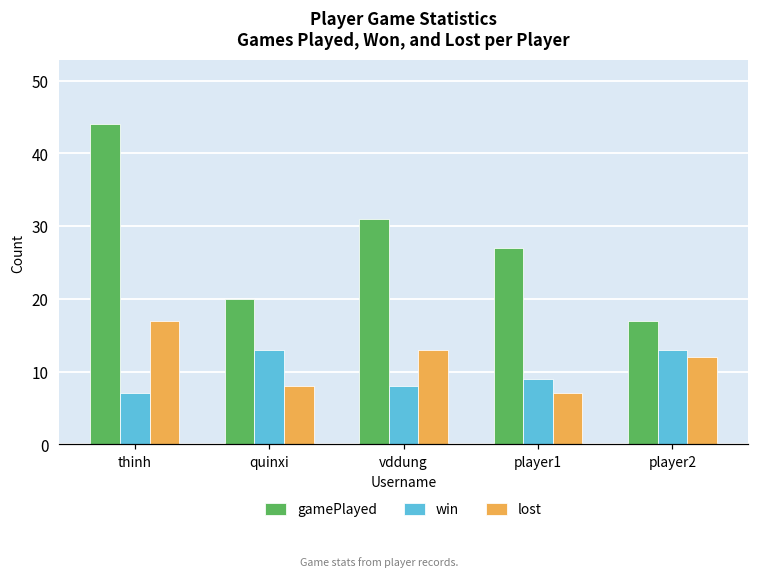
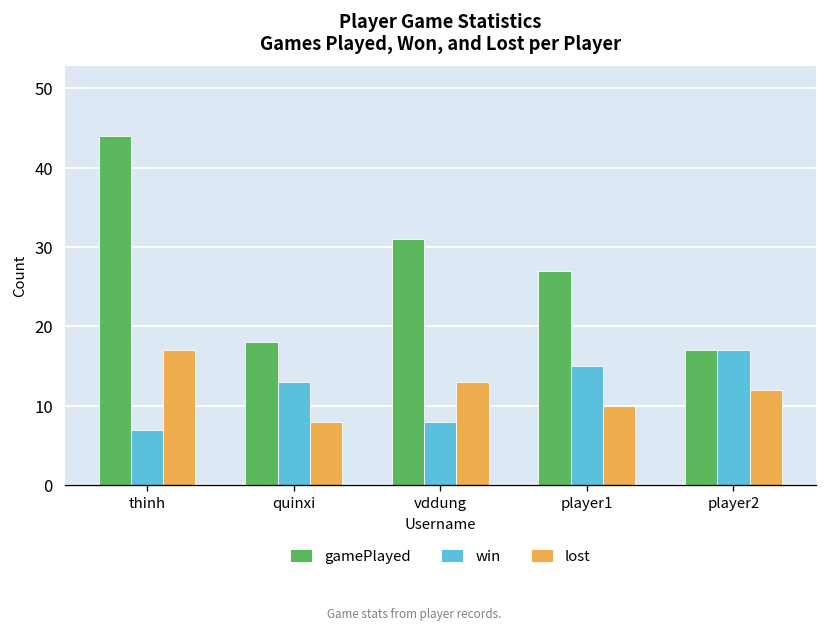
gamePlayed, quinxi: 20 -> 18
win, player1: 9 -> 15
lost, player1: 7 -> 10
win, player2: 13 -> 17
